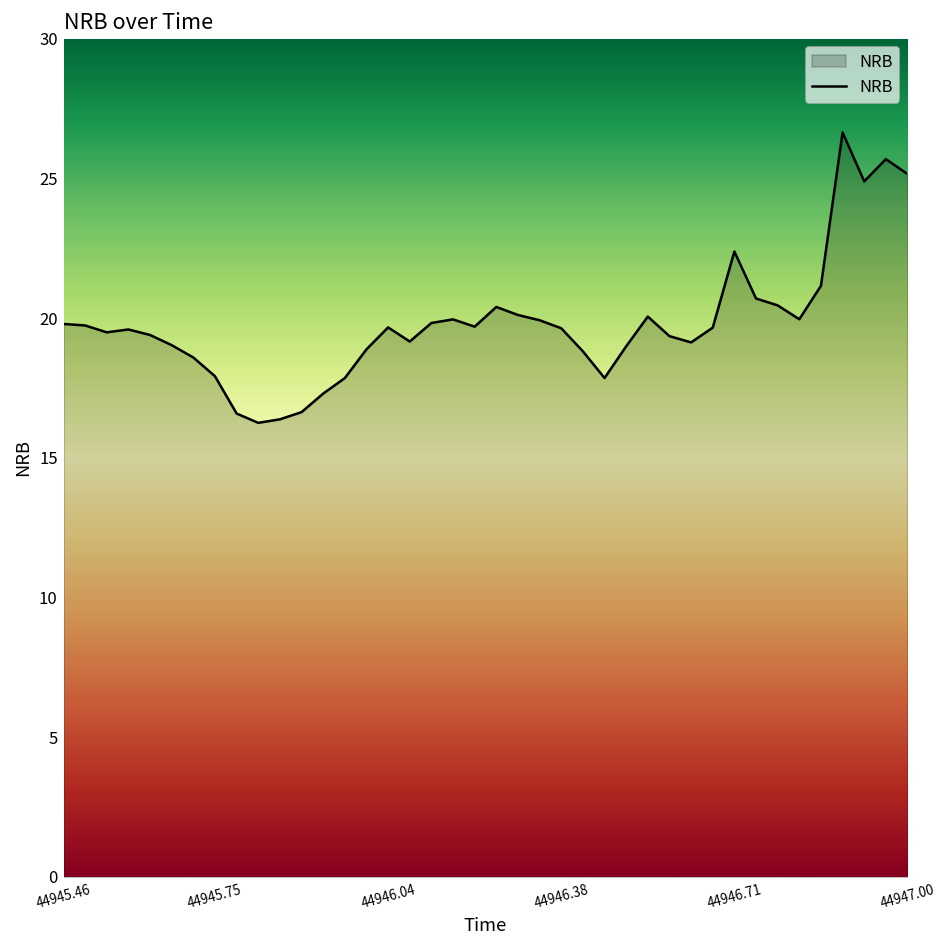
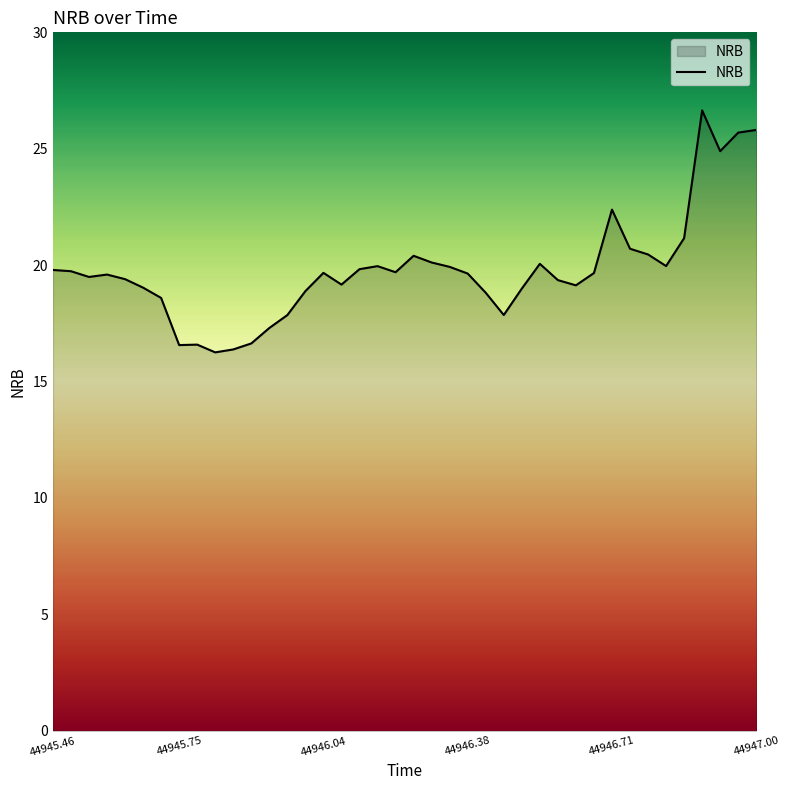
44945.75: 17.9 -> 16.6
44947.00: 25.2 -> 25.8
